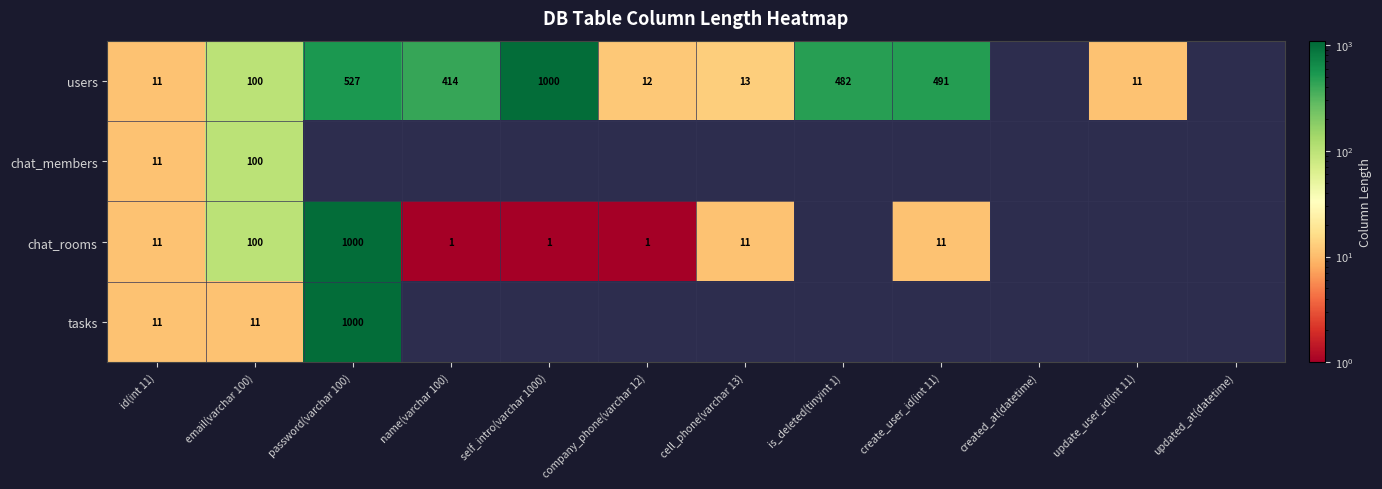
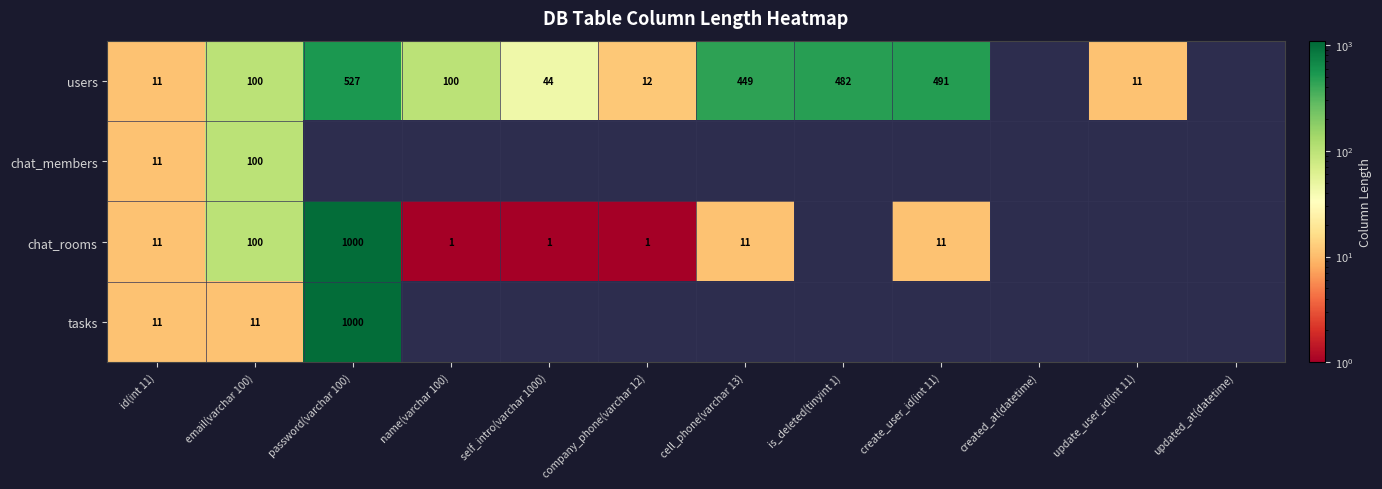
users, name(varchar 100): 414 -> 100
users, self_intro(varchar 1000): 1000 -> 44
users, cell_phone(varchar 13): 13 -> 449
